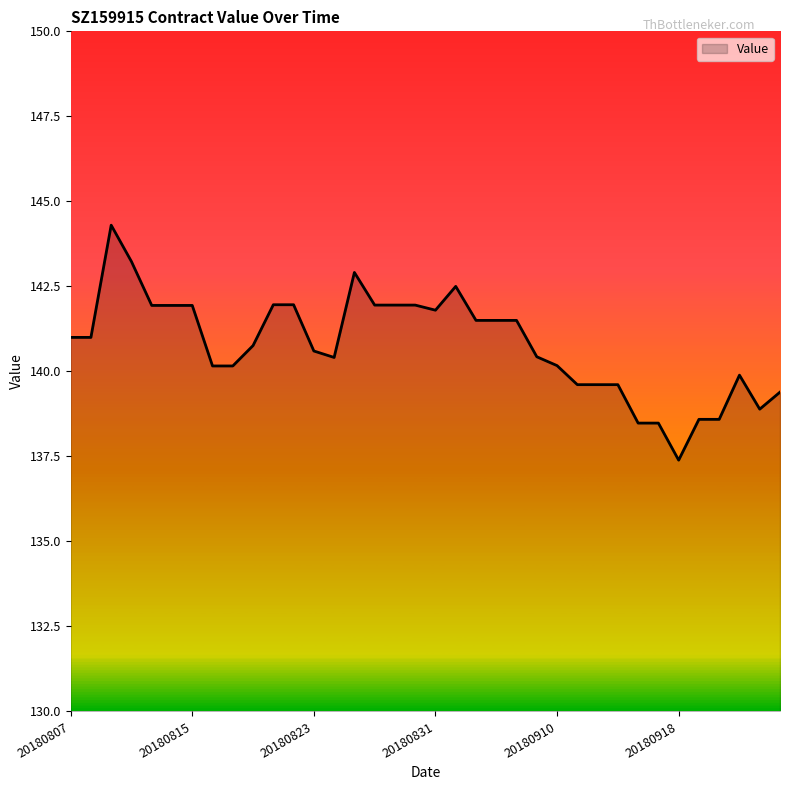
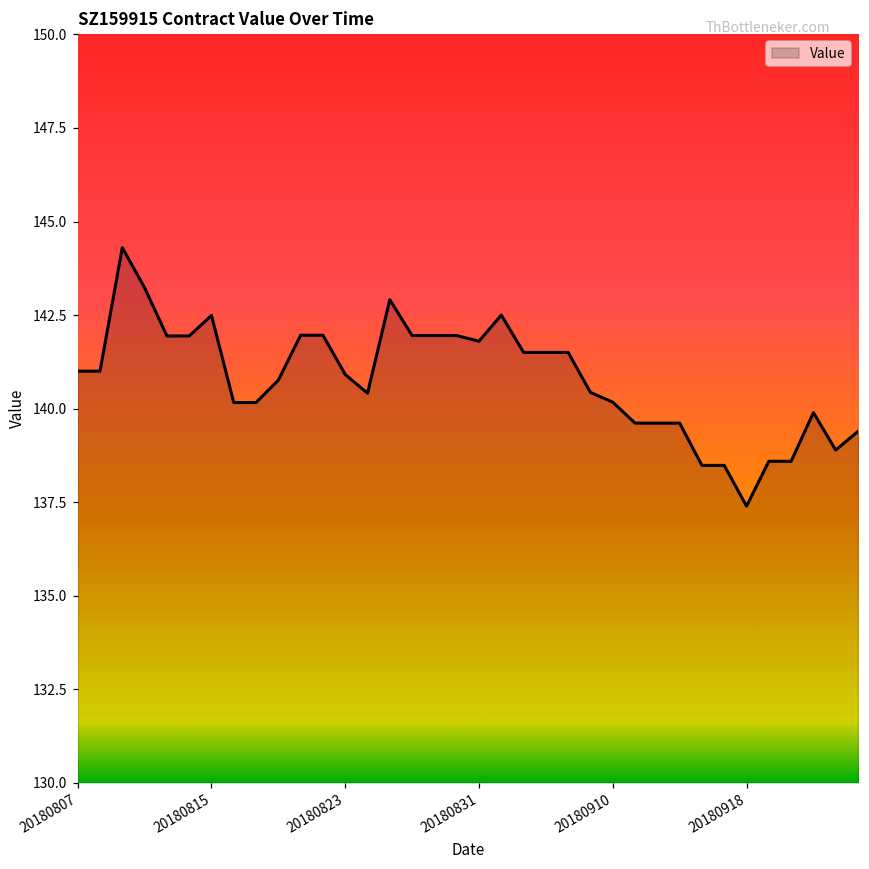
20180815: 141.9 -> 142.5
20180823: 140.6 -> 140.9
